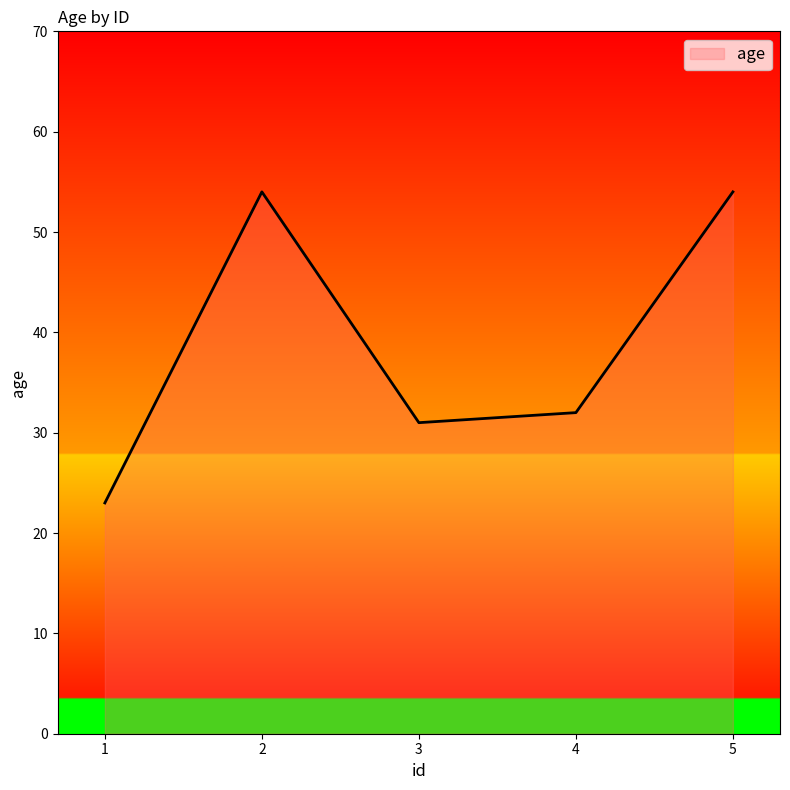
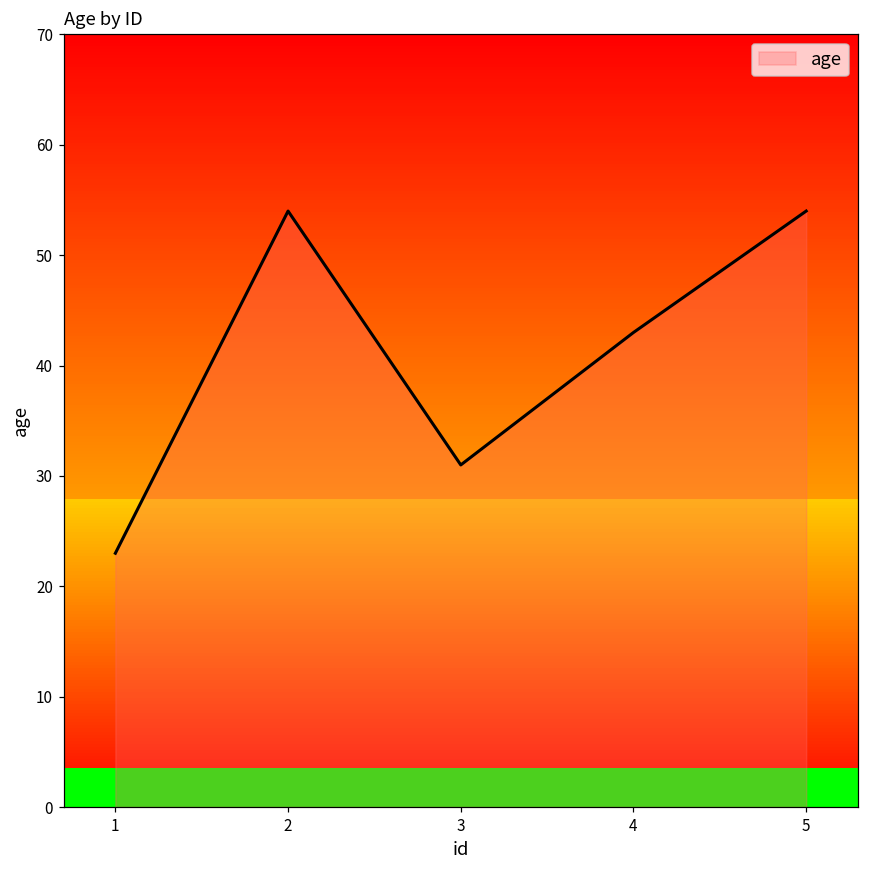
4: 32 -> 43
